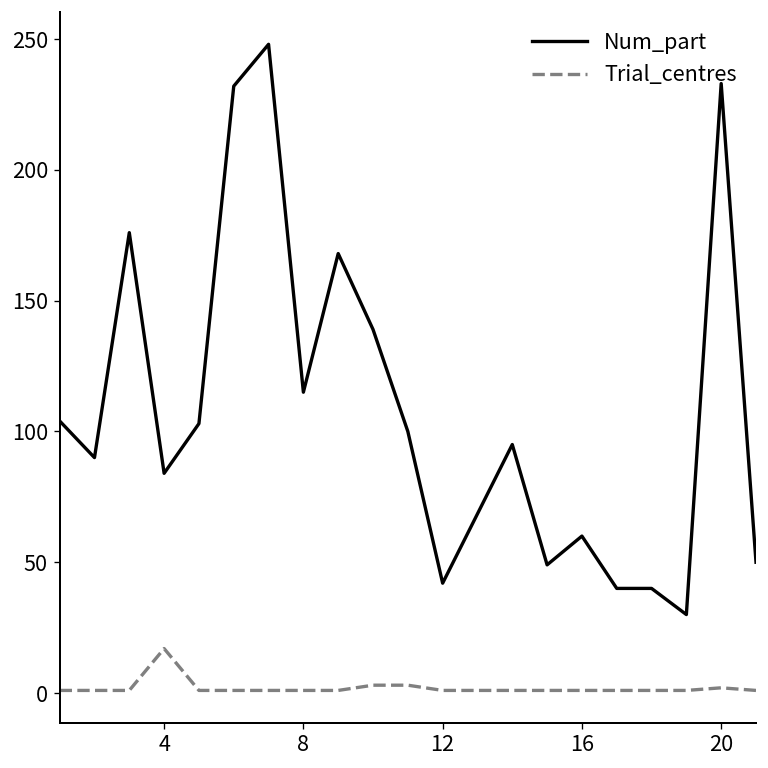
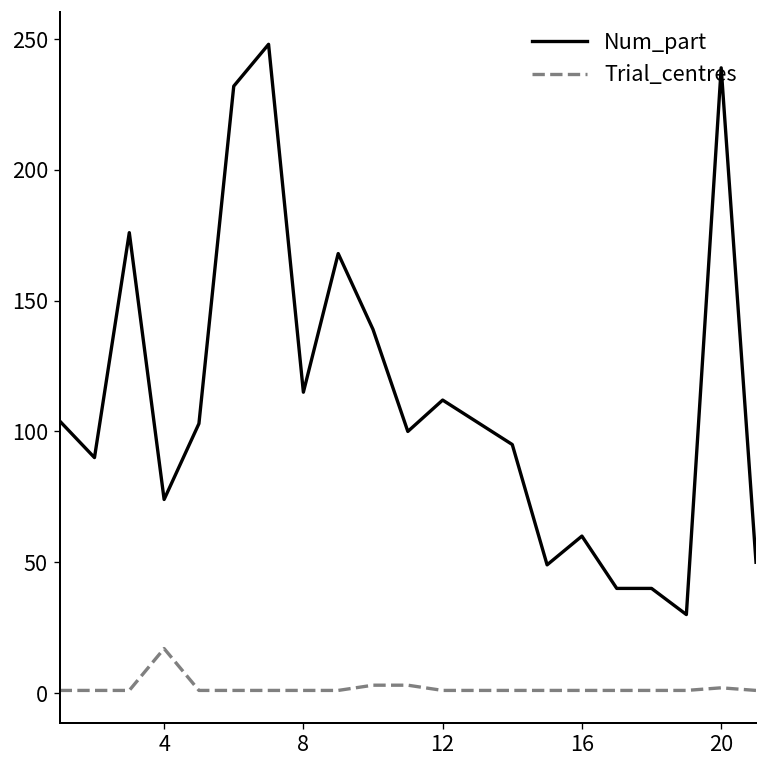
Num_part, 4: 84 -> 74
Num_part, 12: 42 -> 112
Num_part, 20: 233 -> 239
